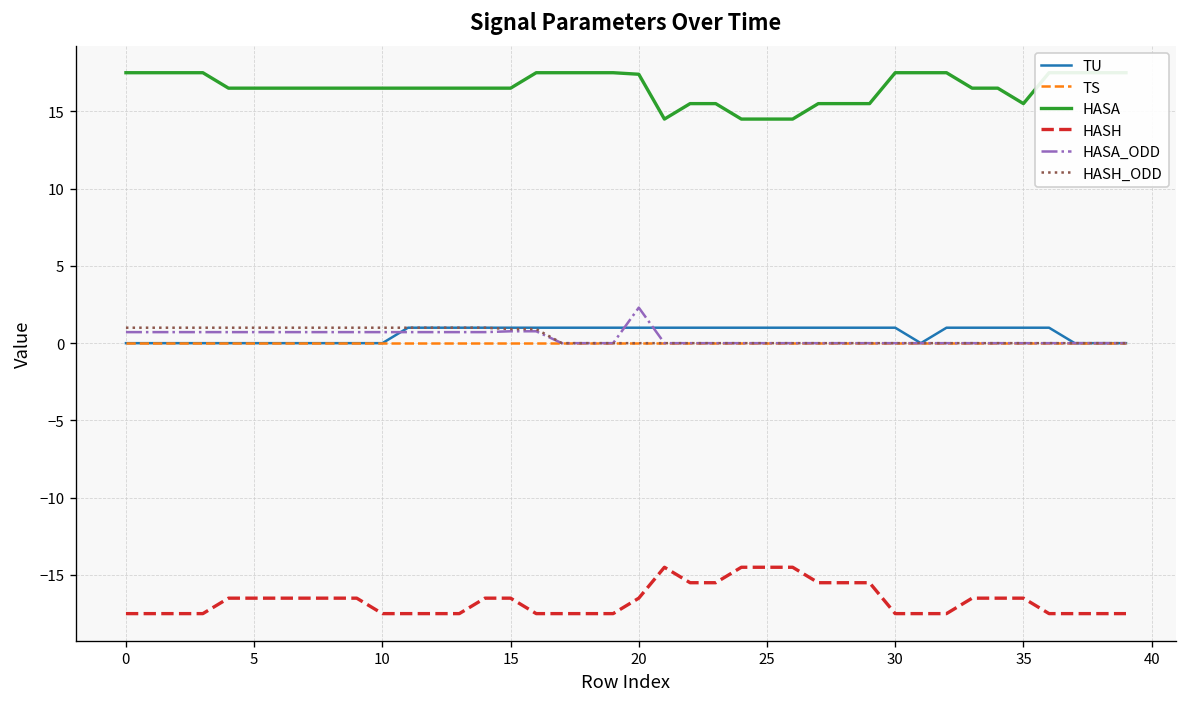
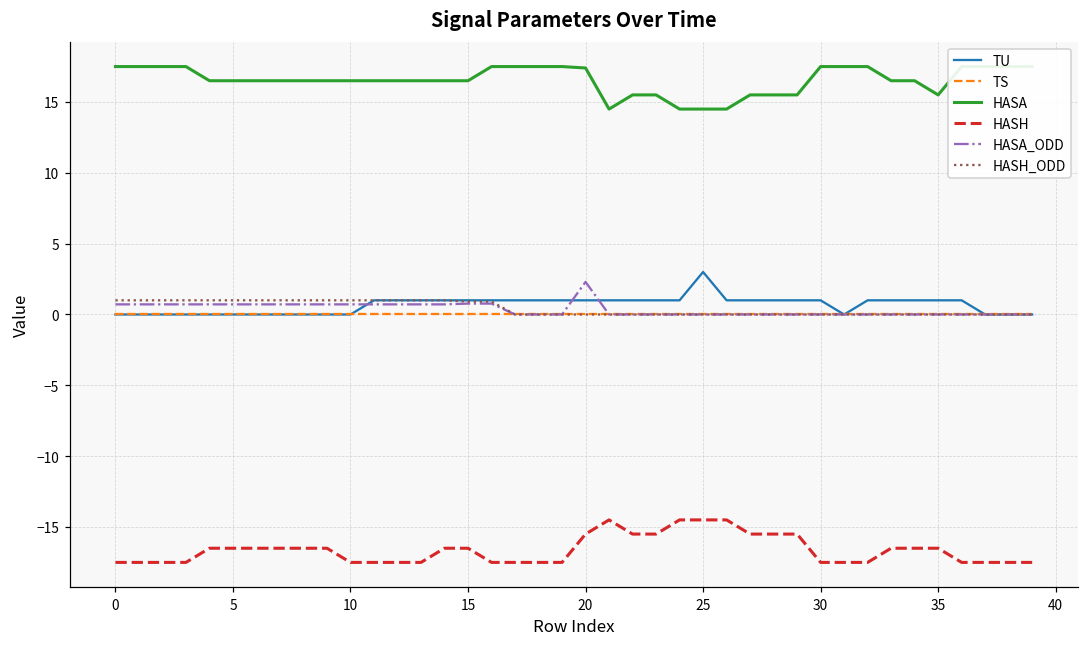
HASH, 20: -16.5 -> -15.5
TU, 25: 1 -> 3
